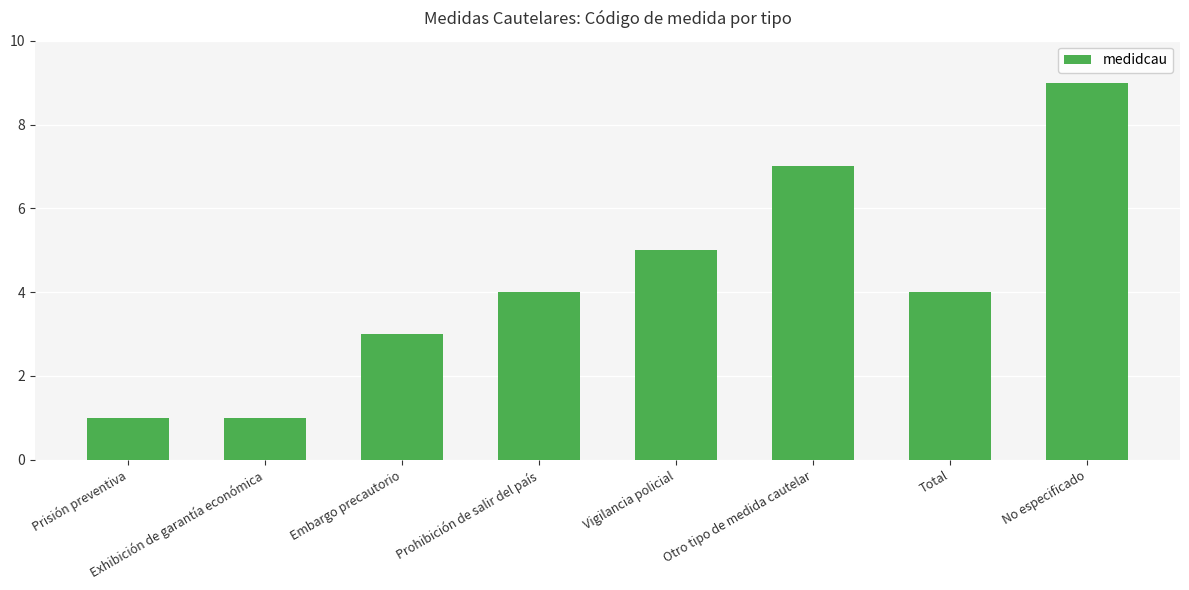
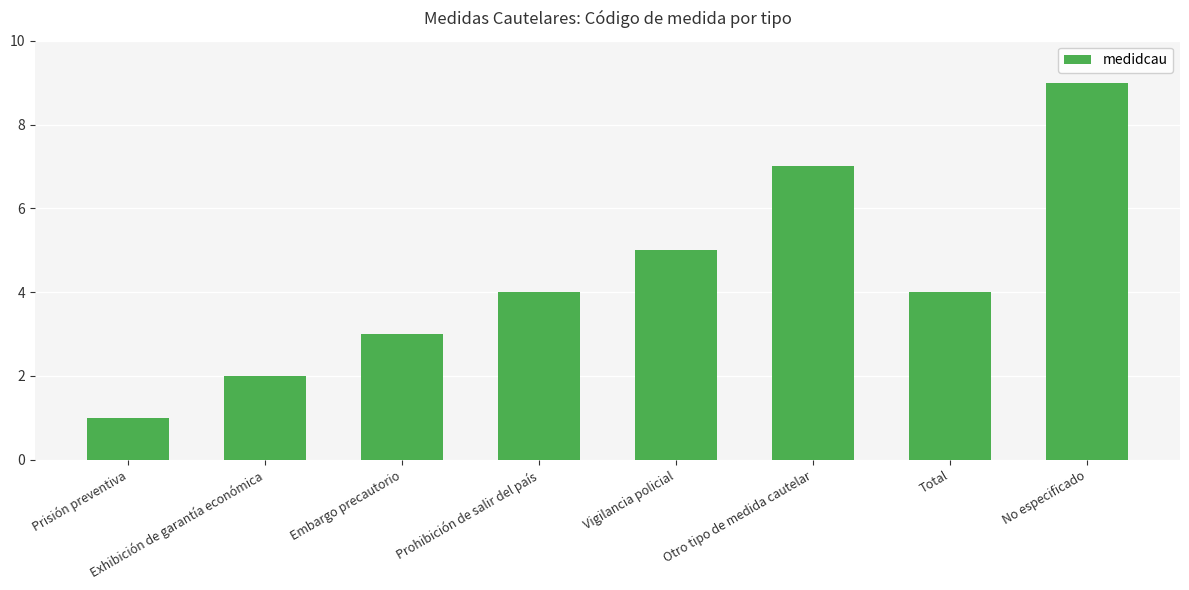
Exhibición de garantía económica: 1 -> 2
